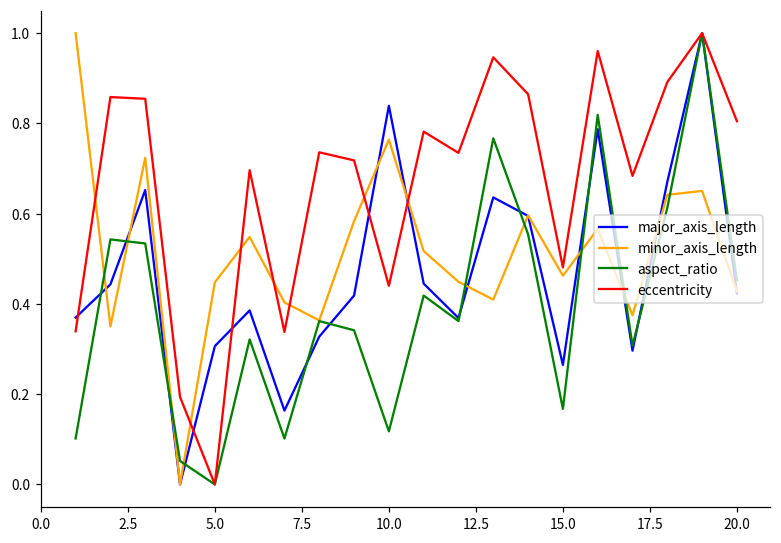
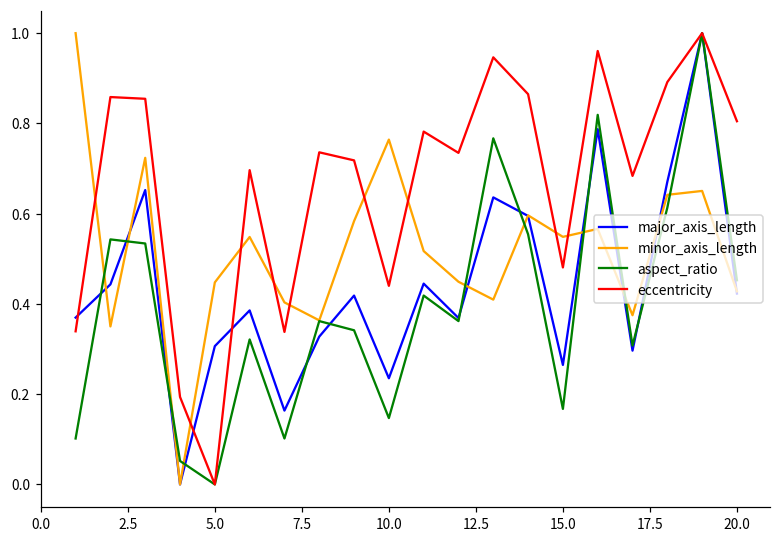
major_axis_length, 10.0: 0.84 -> 0.24
aspect_ratio, 10.0: 0.12 -> 0.15
minor_axis_length, 15.0: 0.46 -> 0.55
